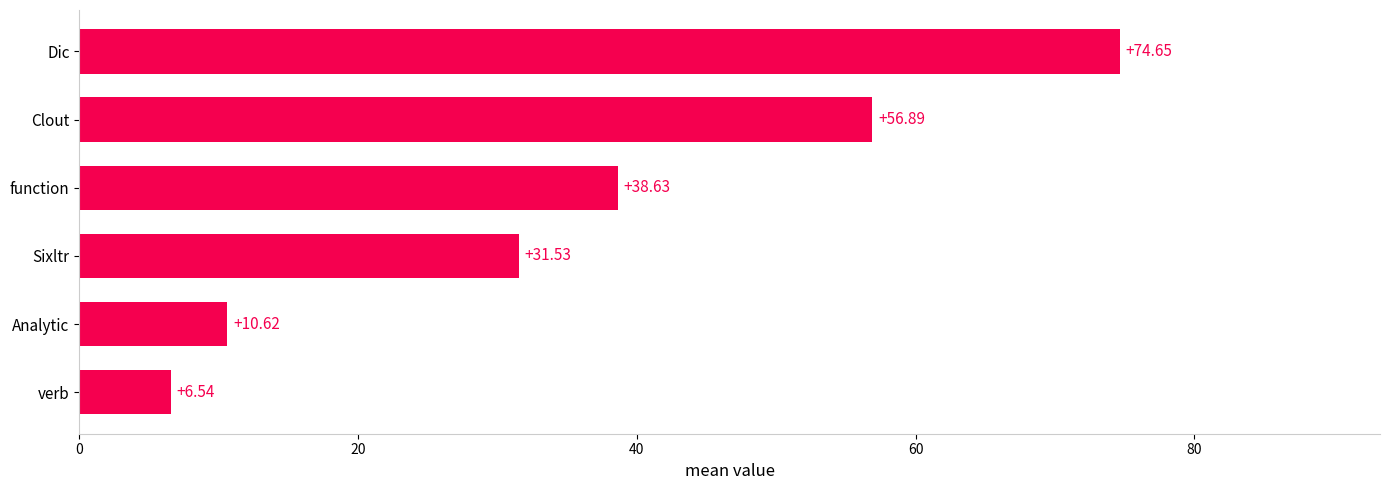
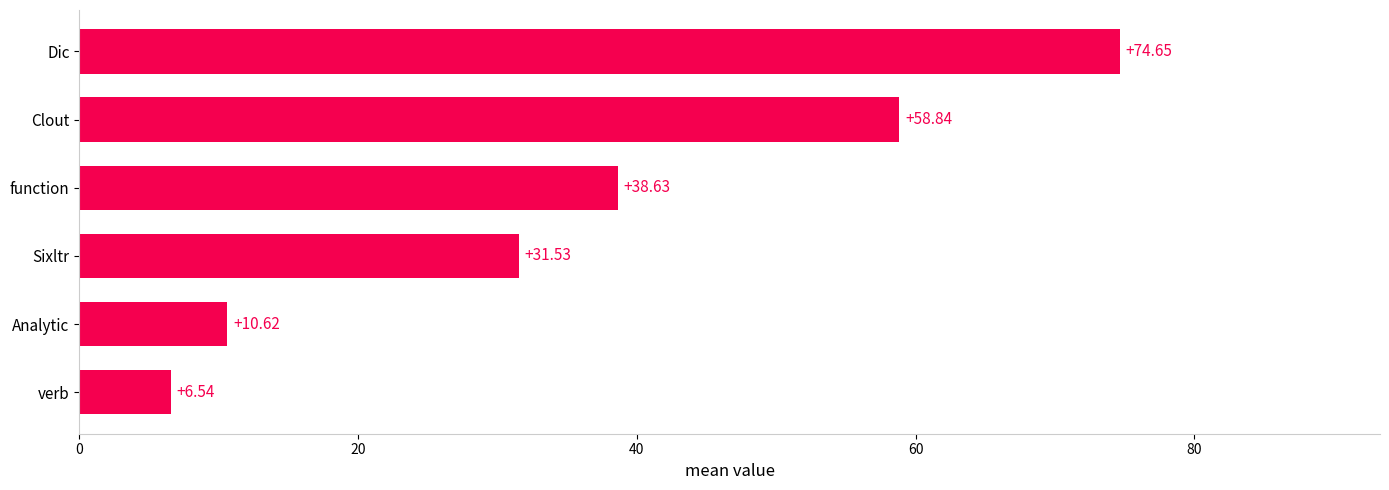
Clout: +56.89 -> +58.84
